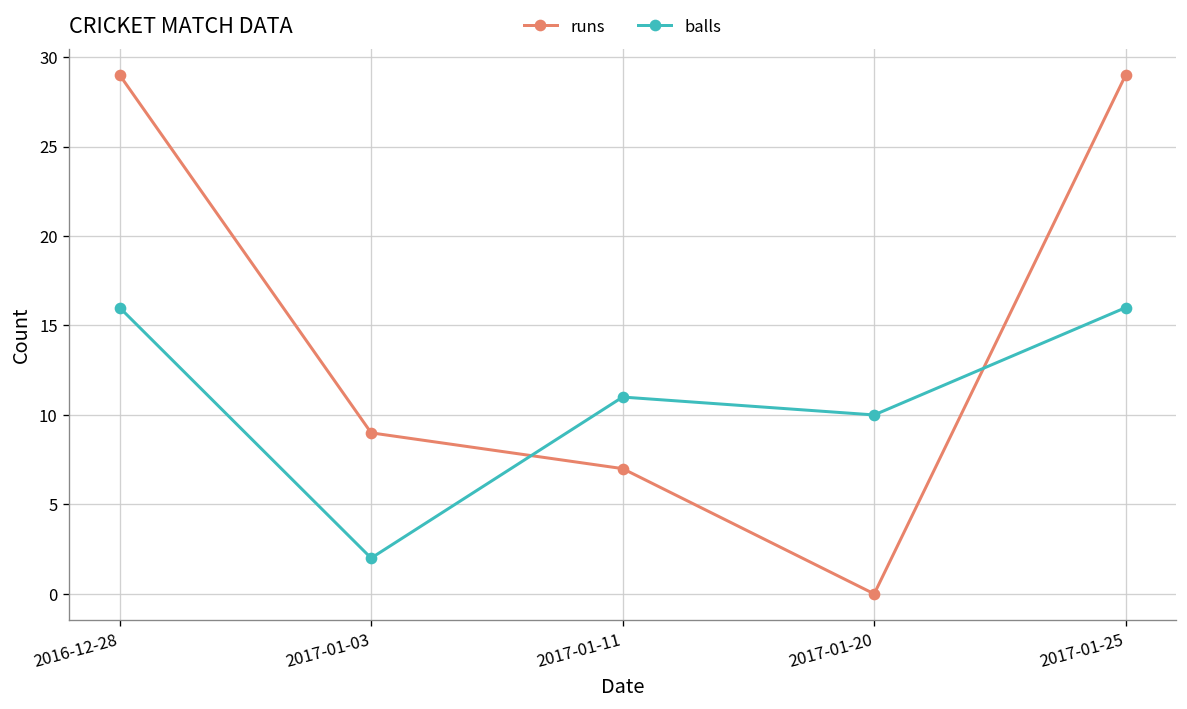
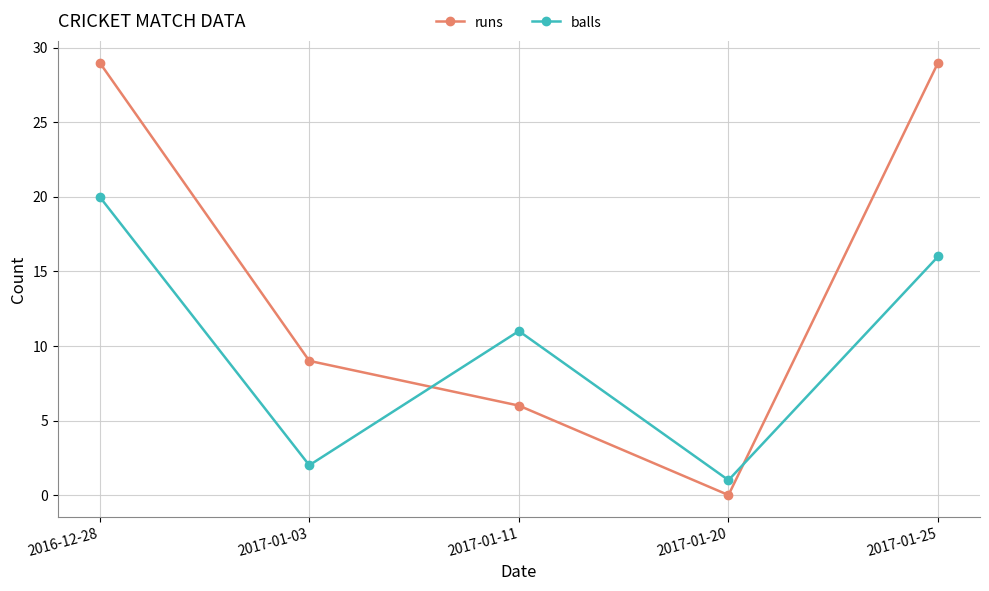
balls, 2016-12-28: 16 -> 20
runs, 2017-01-11: 7 -> 6
balls, 2017-01-20: 10 -> 1
